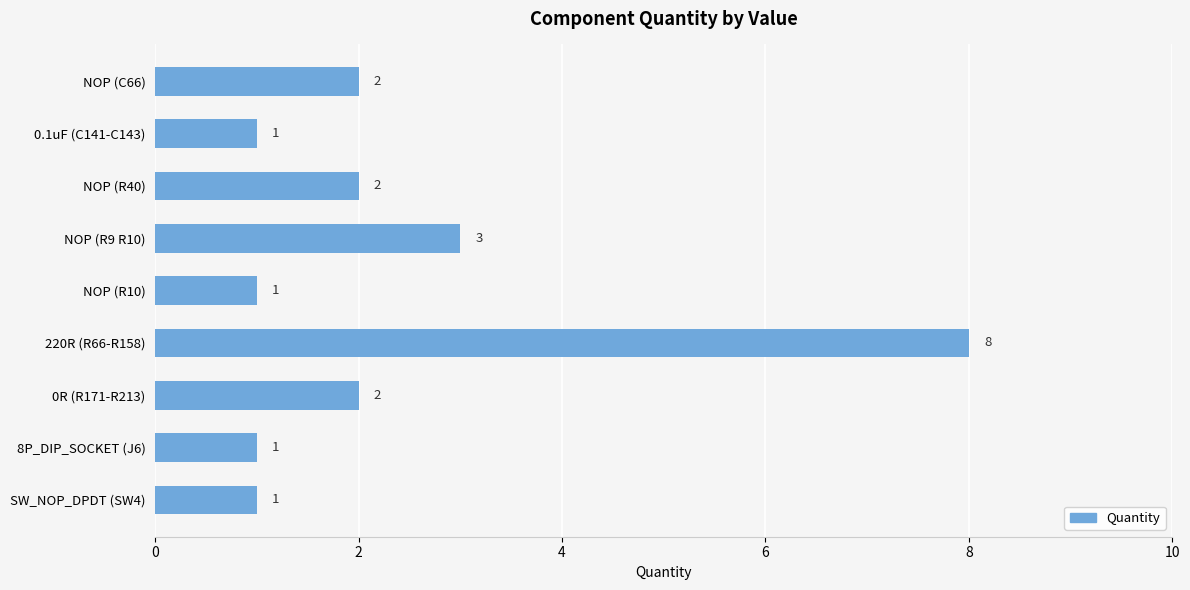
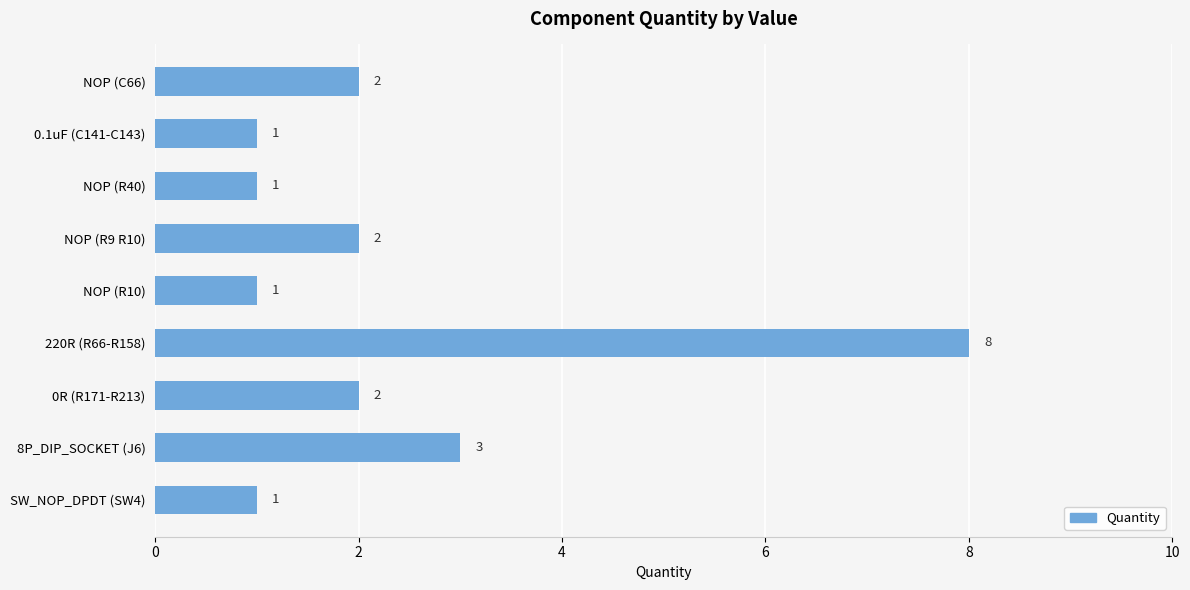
NOP (R40): 2 -> 1
NOP (R9 R10): 3 -> 2
8P_DIP_SOCKET (J6): 1 -> 3
